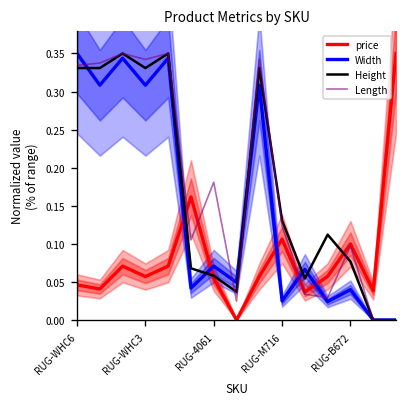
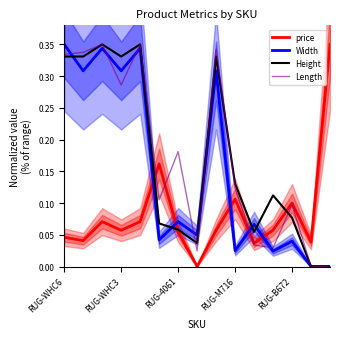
Length, RUG-WHC3: 0.34 -> 0.29
